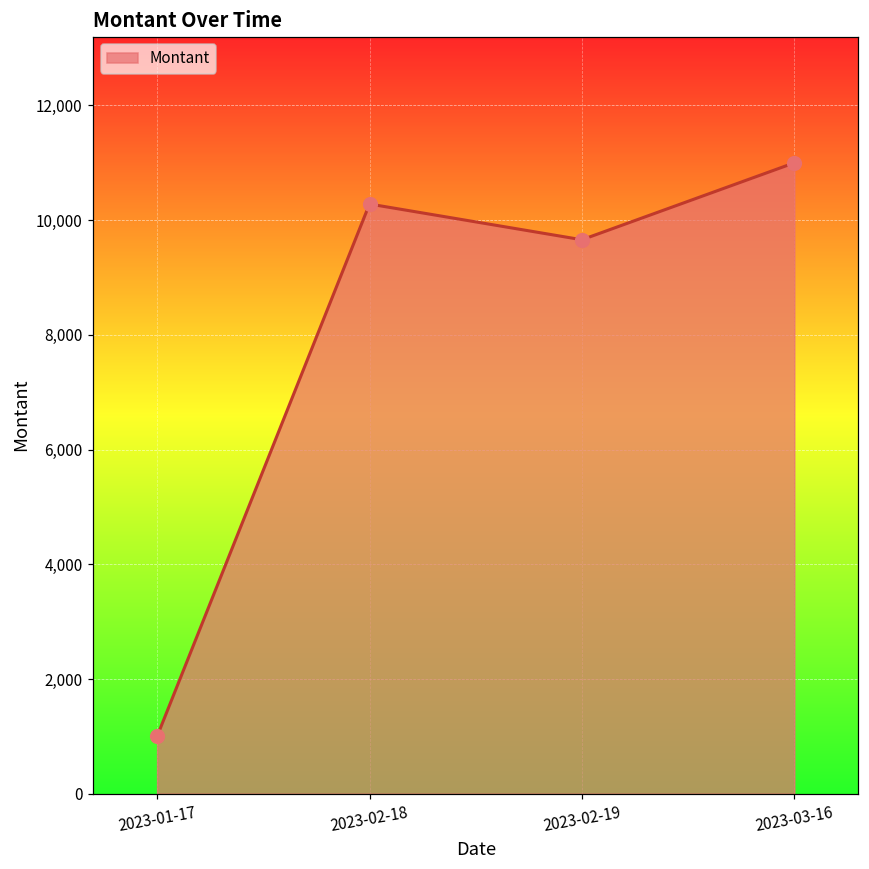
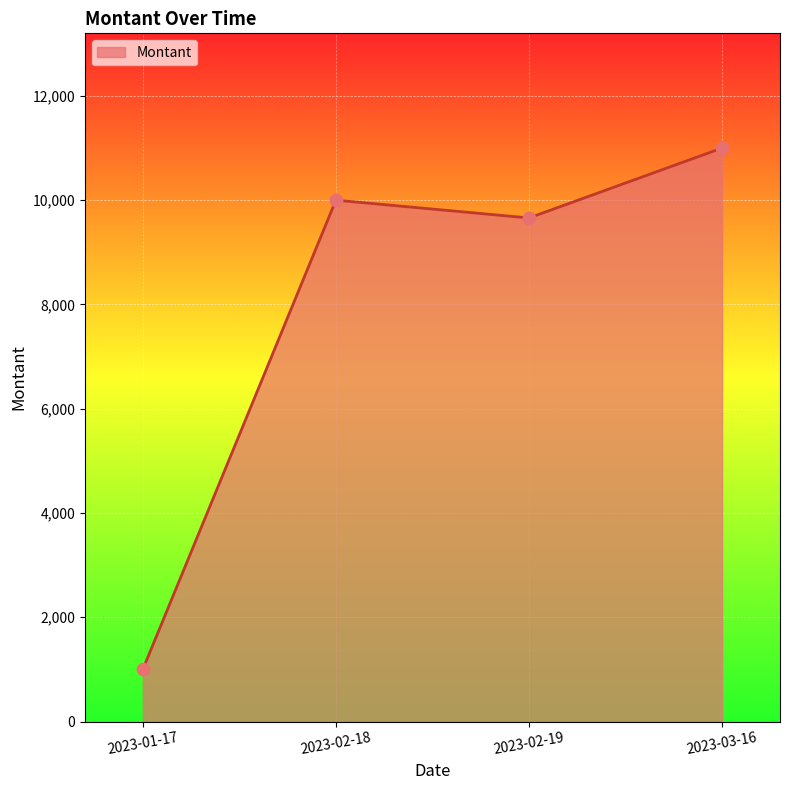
2023-02-18: 10,300 -> 10,000
